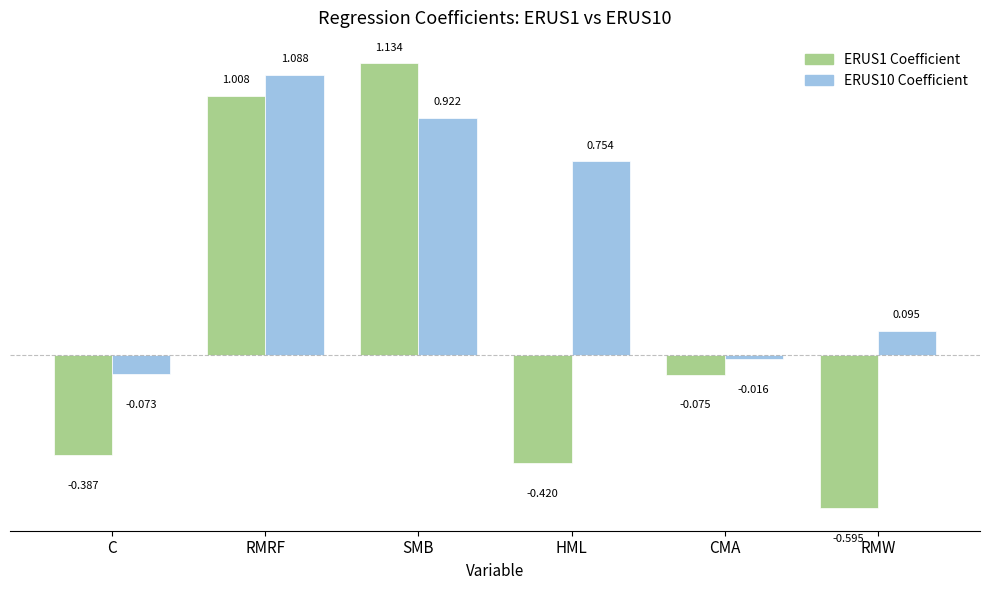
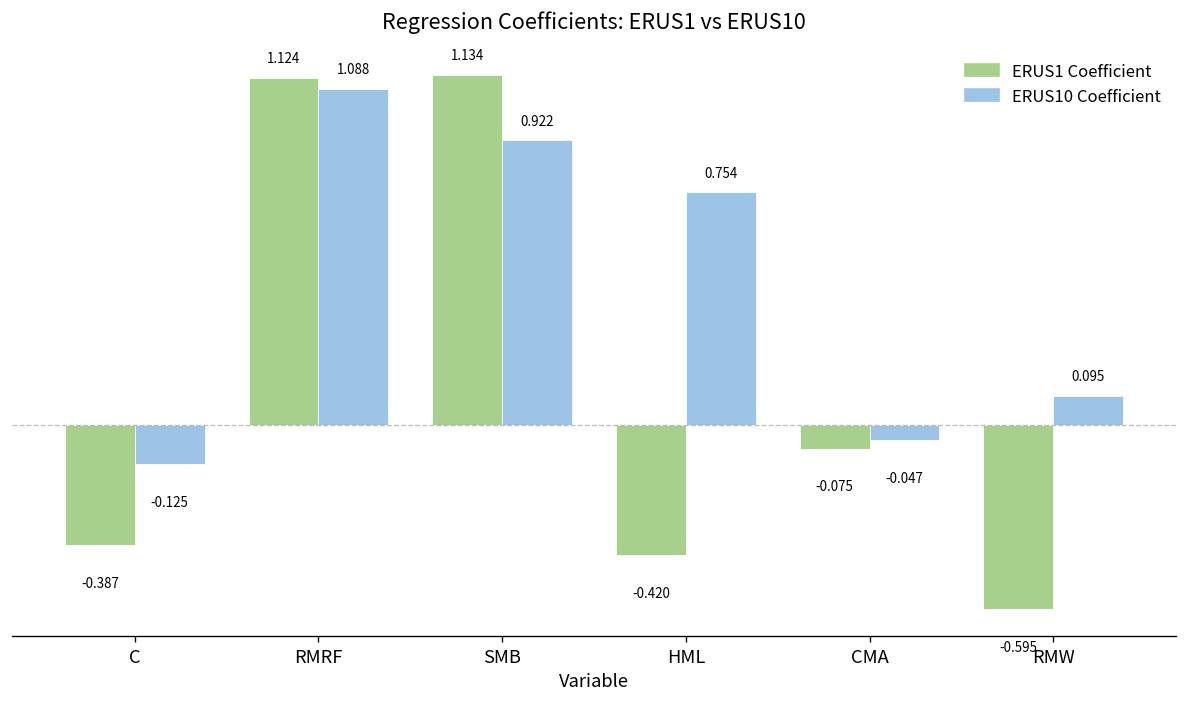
ERUS10 Coefficient, C: -0.073 -> -0.125
ERUS1 Coefficient, RMRF: 1.008 -> 1.124
ERUS10 Coefficient, CMA: -0.016 -> -0.047
